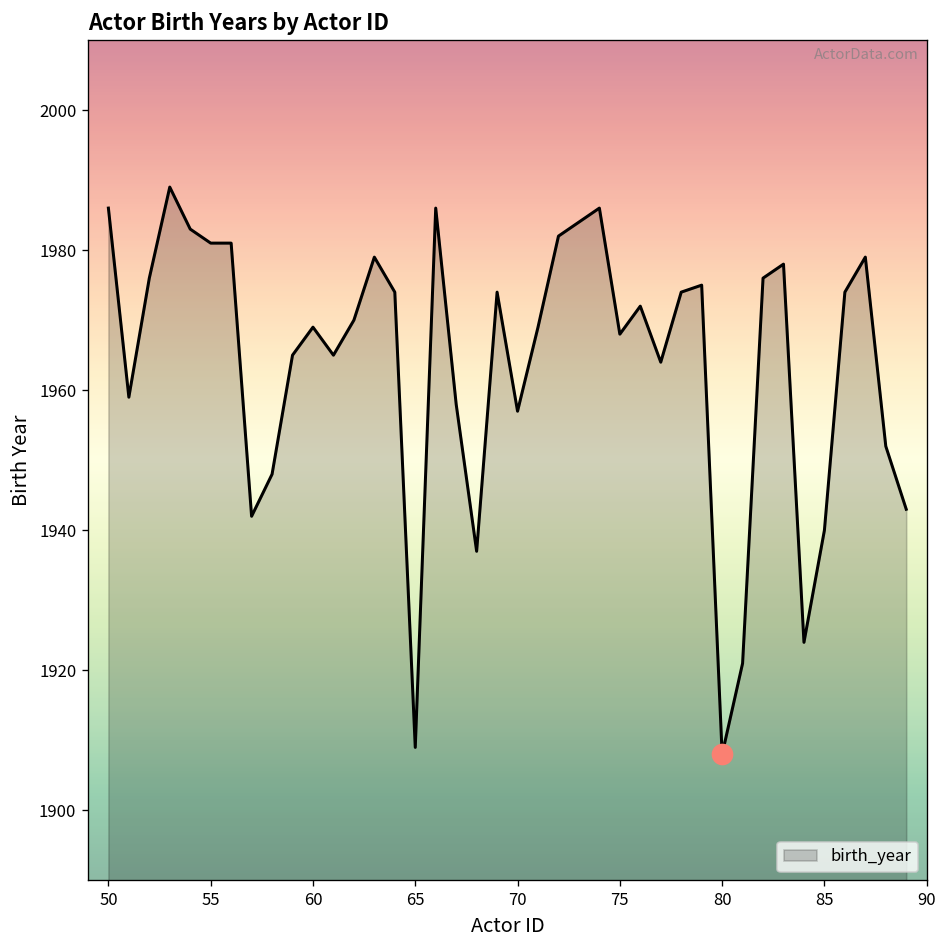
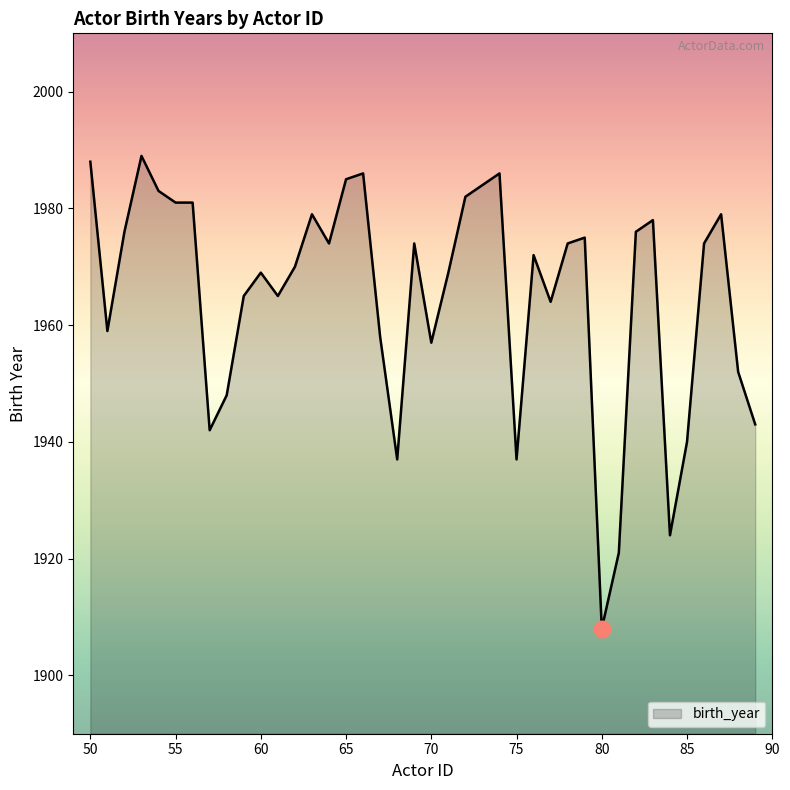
birth_year, 50: 1986 -> 1988
birth_year, 65: 1909 -> 1985
birth_year, 75: 1968 -> 1937
